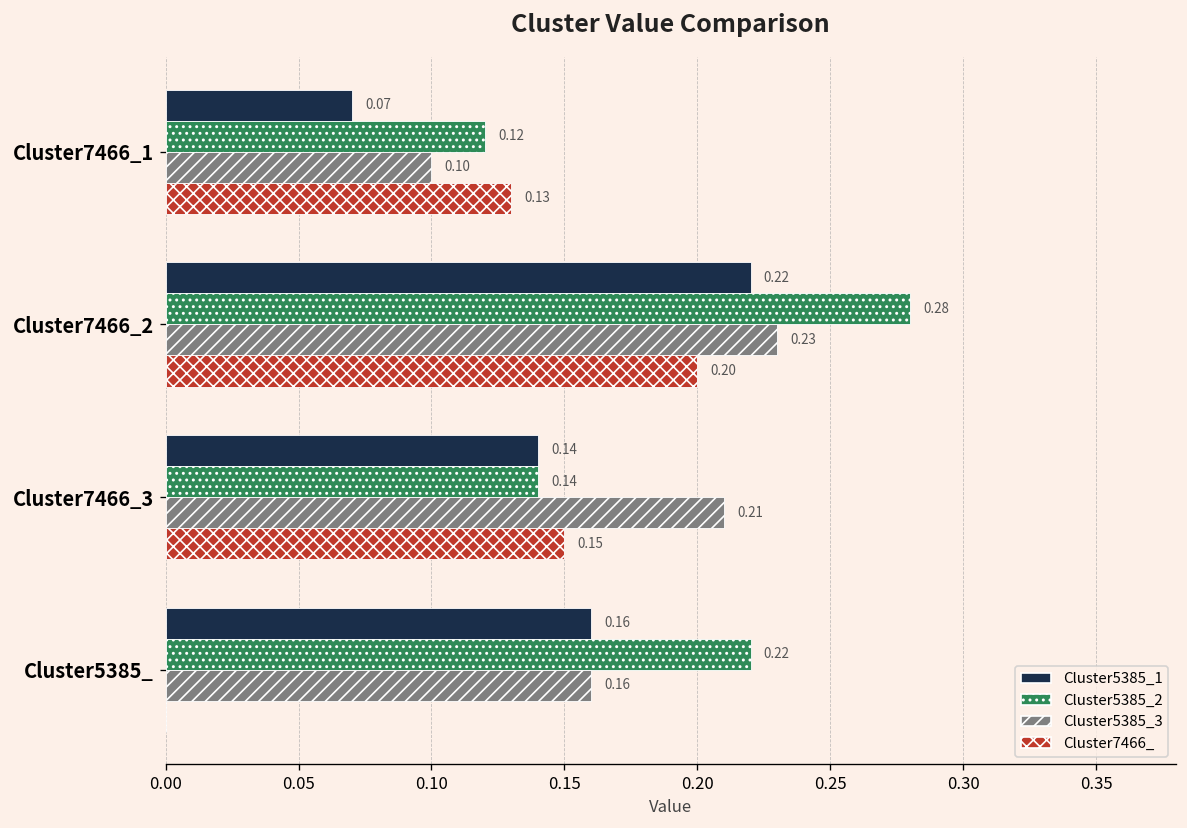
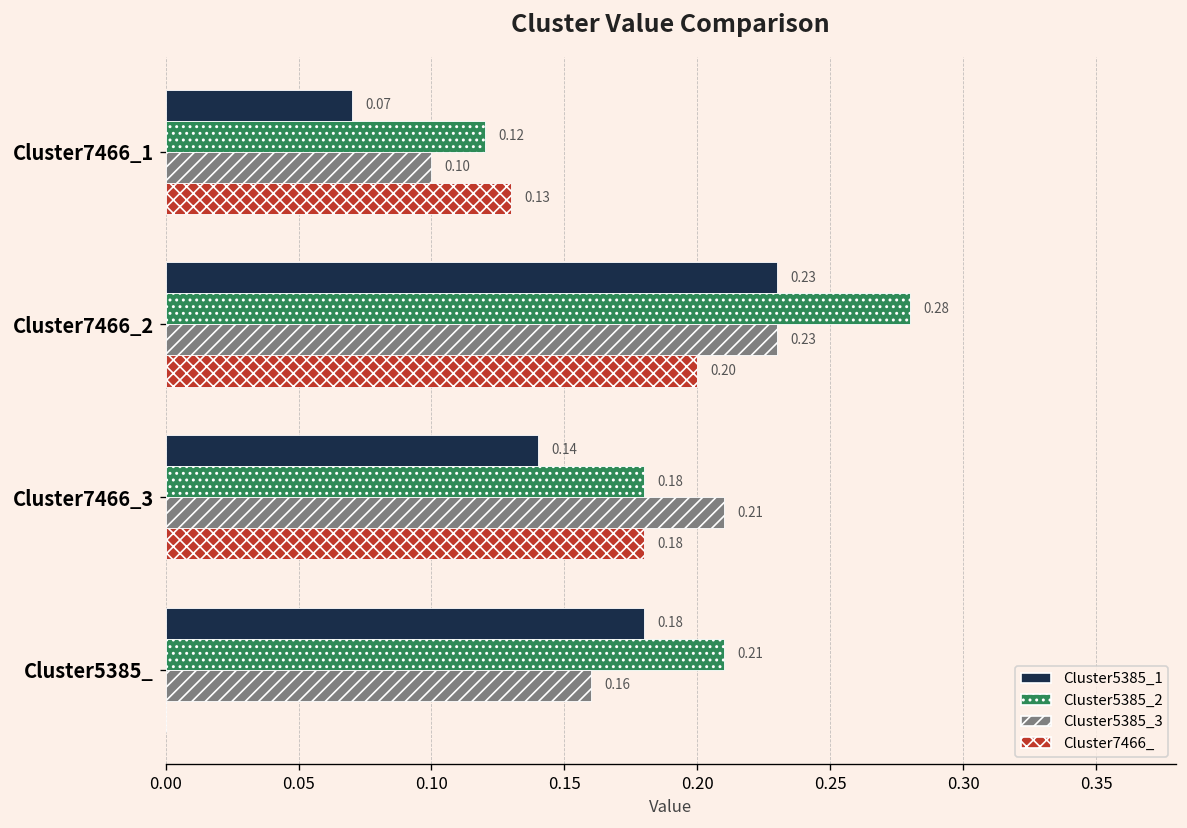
Cluster5385_1, Cluster7466_2: 0.22 -> 0.23
Cluster5385_2, Cluster7466_3: 0.14 -> 0.18
Cluster7466_, Cluster7466_3: 0.15 -> 0.18
Cluster5385_1, Cluster5385_: 0.16 -> 0.18
Cluster5385_2, Cluster5385_: 0.22 -> 0.21
